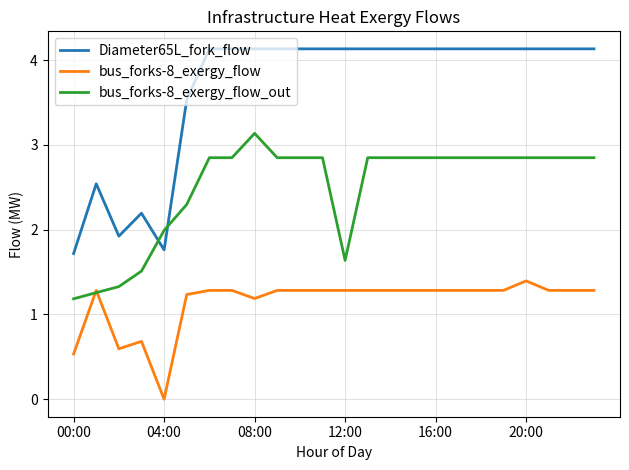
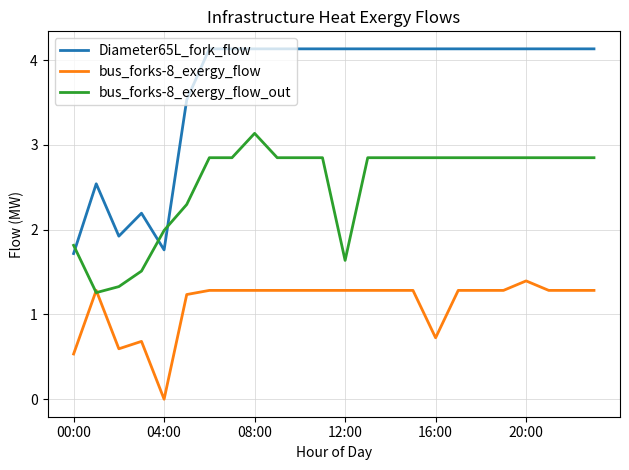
bus_forks-8_exergy_flow_out, 00:00: 1.2 -> 1.8
bus_forks-8_exergy_flow, 08:00: 1.2 -> 1.3
bus_forks-8_exergy_flow, 16:00: 1.3 -> 0.7
